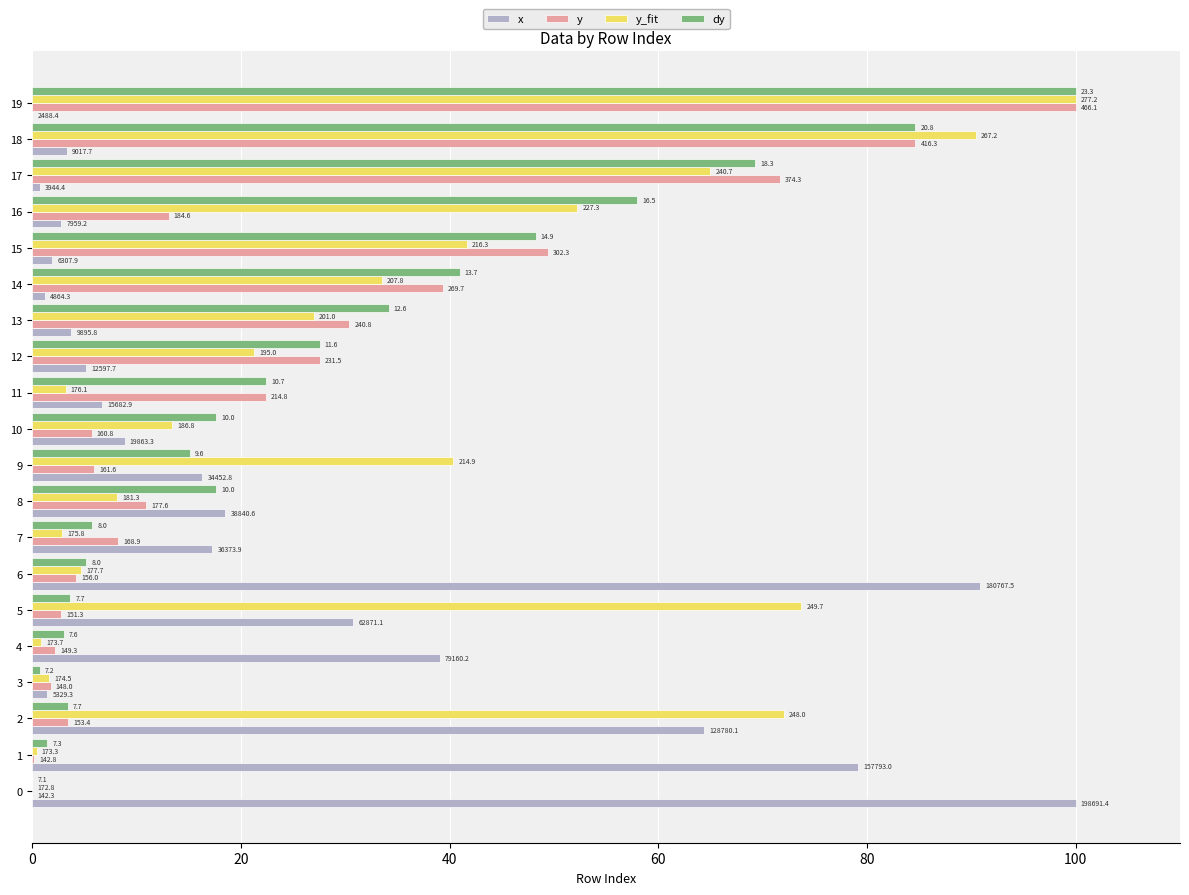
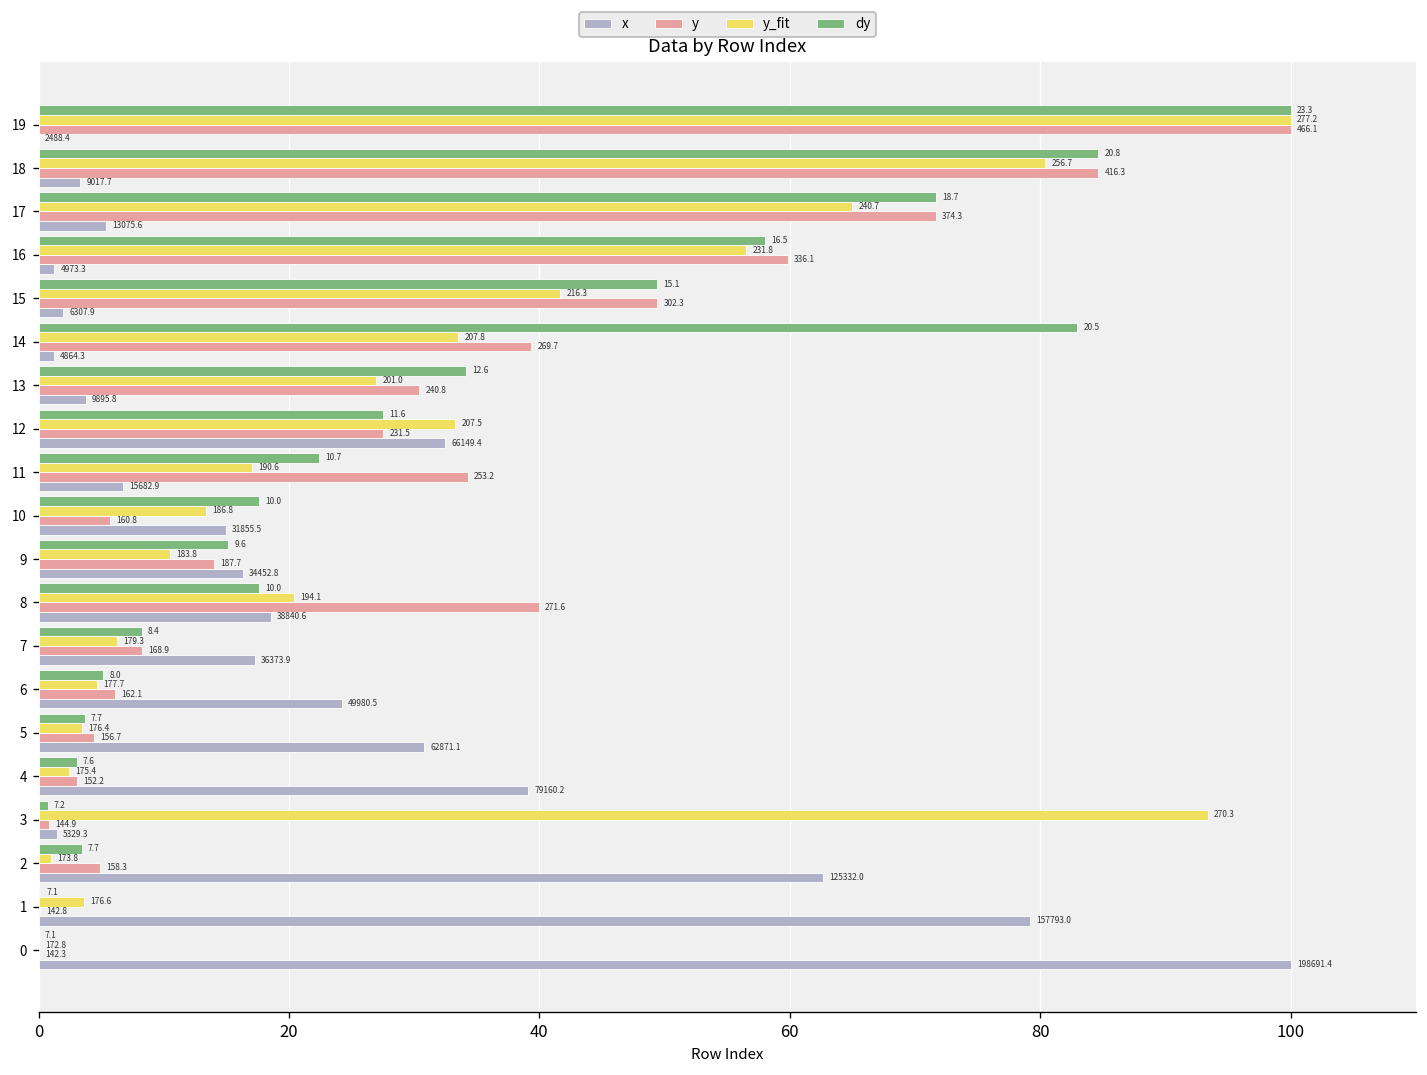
y_fit, 18: 267.2 -> 256.7
dy, 17: 18.3 -> 18.7
x, 17: 3944.4 -> 13075.6
y_fit, 16: 227.3 -> 231.8
y, 16: 184.6 -> 336.1
x, 16: 7959.2 -> 4973.3
dy, 15: 14.9 -> 15.1
dy, 14: 13.7 -> 20.5
y_fit, 12: 195.0 -> 207.5
x, 12: 12597.7 -> 66149.4
y_fit, 11: 176.1 -> 190.6
y, 11: 214.8 -> 253.2
x, 10: 19863.3 -> 31855.5
y_fit, 9: 214.9 -> 183.8
y, 9: 161.6 -> 187.7
y_fit, 8: 181.3 -> 194.1
y, 8: 177.6 -> 271.6
dy, 7: 8.0 -> 8.4
y_fit, 7: 175.8 -> 179.3
y, 6: 156.0 -> 162.1
x, 6: 180767.5 -> 49980.5
y_fit, 5: 249.7 -> 176.4
y, 5: 151.3 -> 156.7
y_fit, 4: 173.7 -> 175.4
y, 4: 149.3 -> 152.2
y_fit, 3: 174.5 -> 270.3
y, 3: 148.0 -> 144.9
y_fit, 2: 248.0 -> 173.8
y, 2: 153.4 -> 158.3
x, 2: 128780.1 -> 125332.0
dy, 1: 7.3 -> 7.1
y_fit, 1: 173.3 -> 176.6
